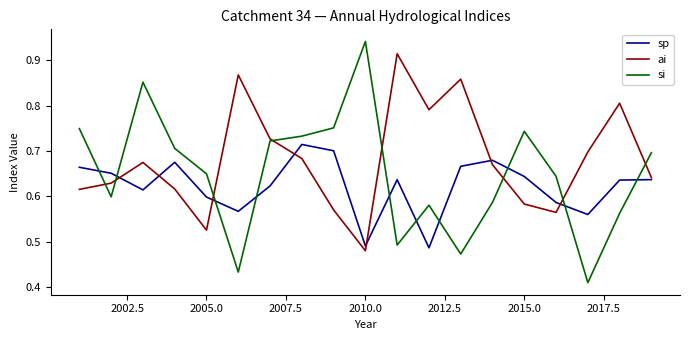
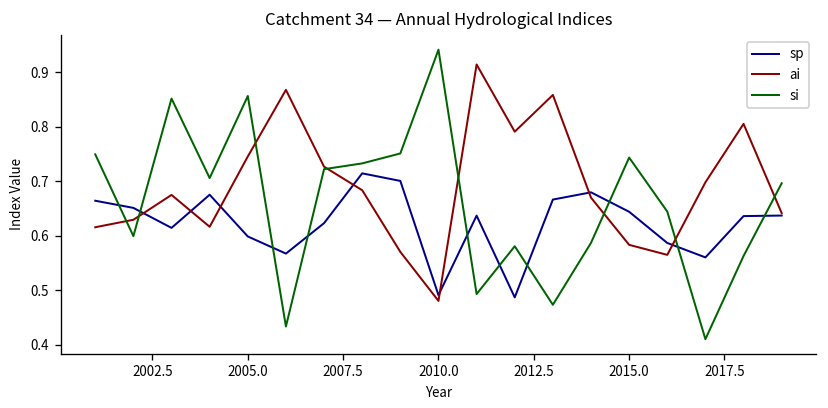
ai, 2005.0: 0.53 -> 0.75
si, 2005.0: 0.65 -> 0.86
